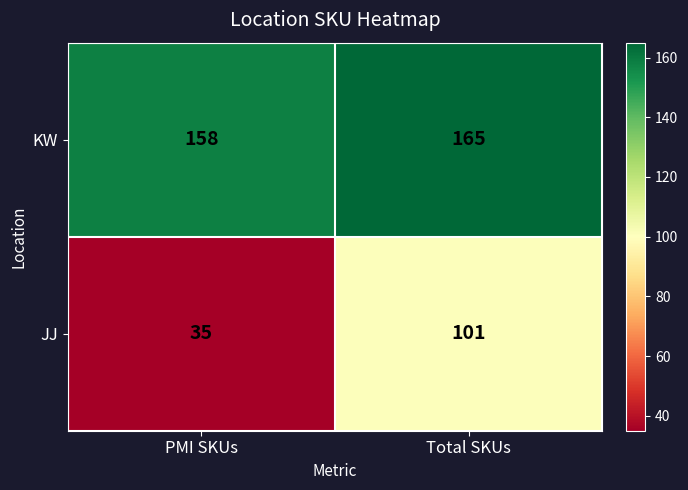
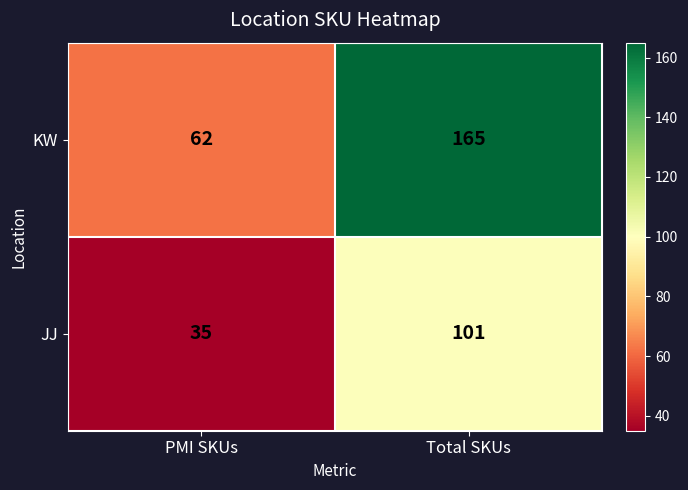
KW, PMI SKUs: 158 -> 62
